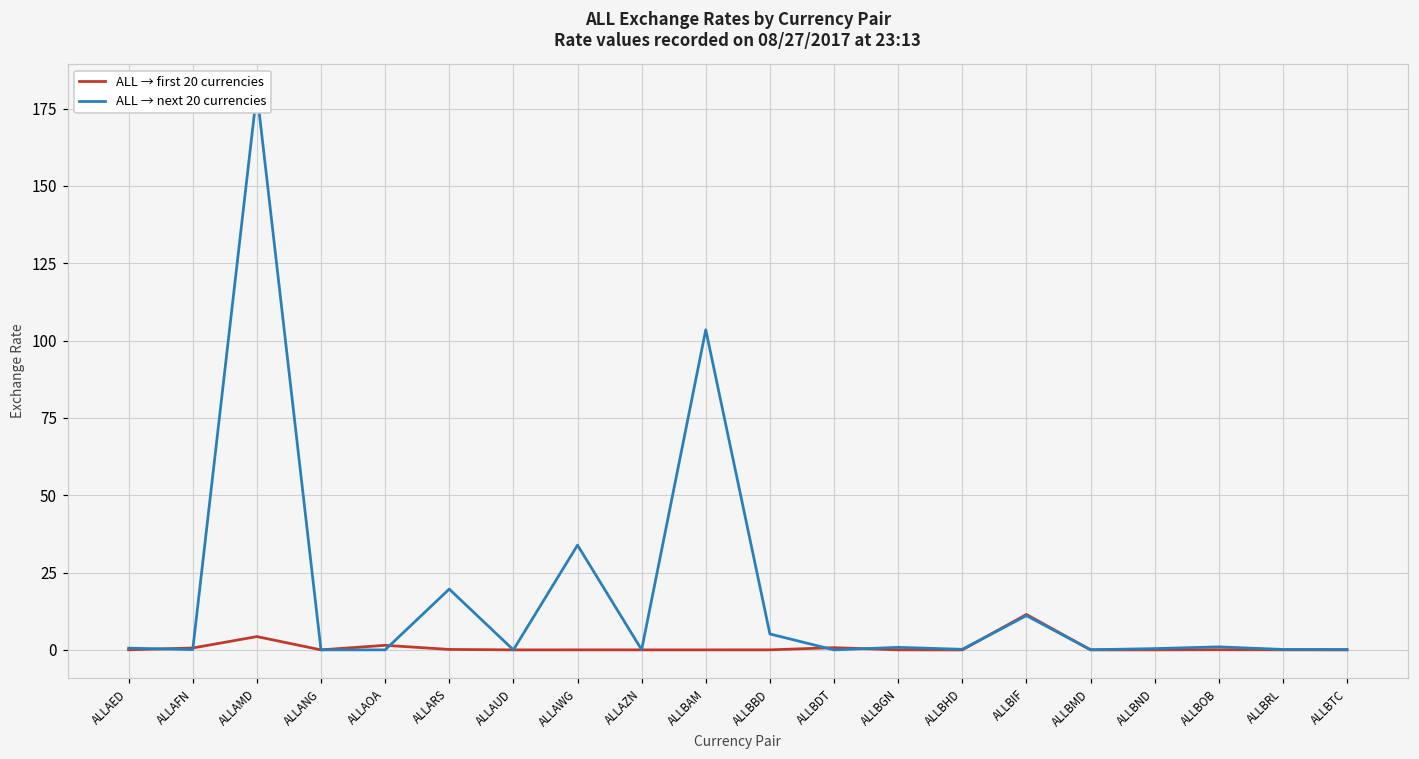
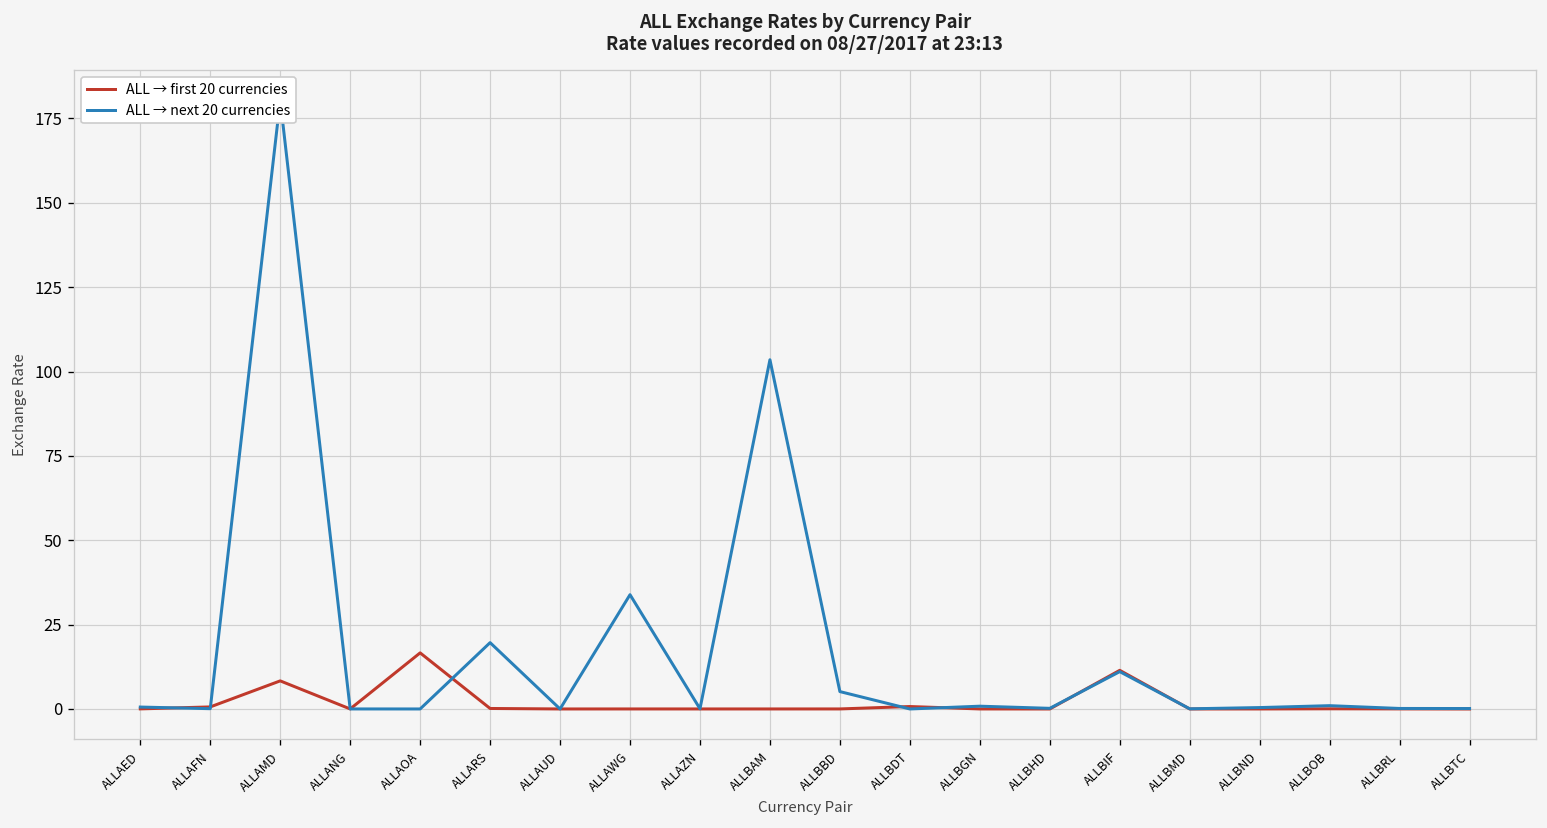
ALL → first 20 currencies, ALLAMD: 4 -> 8
ALL → first 20 currencies, ALLAOA: 1 -> 17
